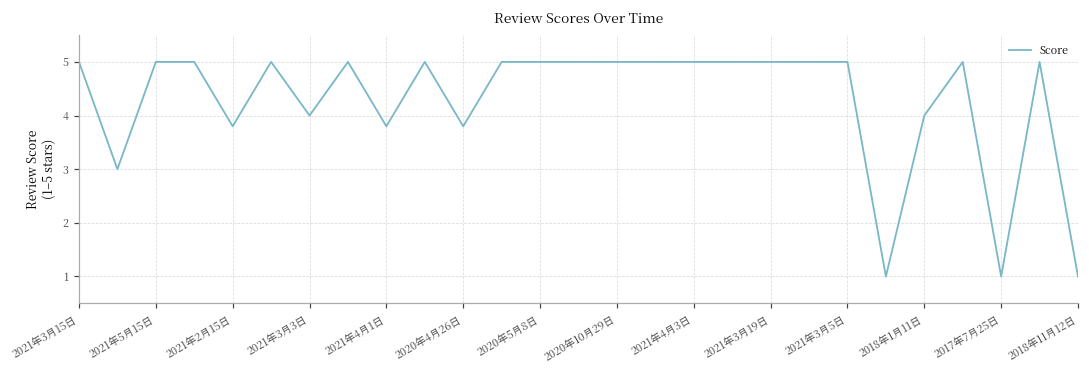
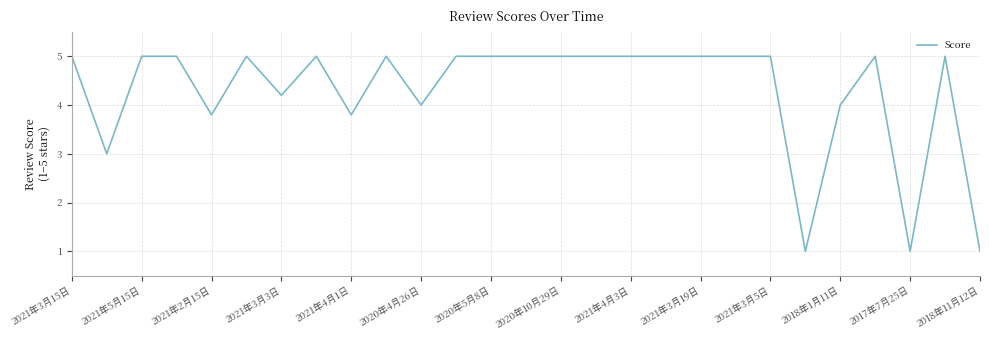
2021年3月3日: 4.0 -> 4.2
2020年4月26日: 3.8 -> 4.0
